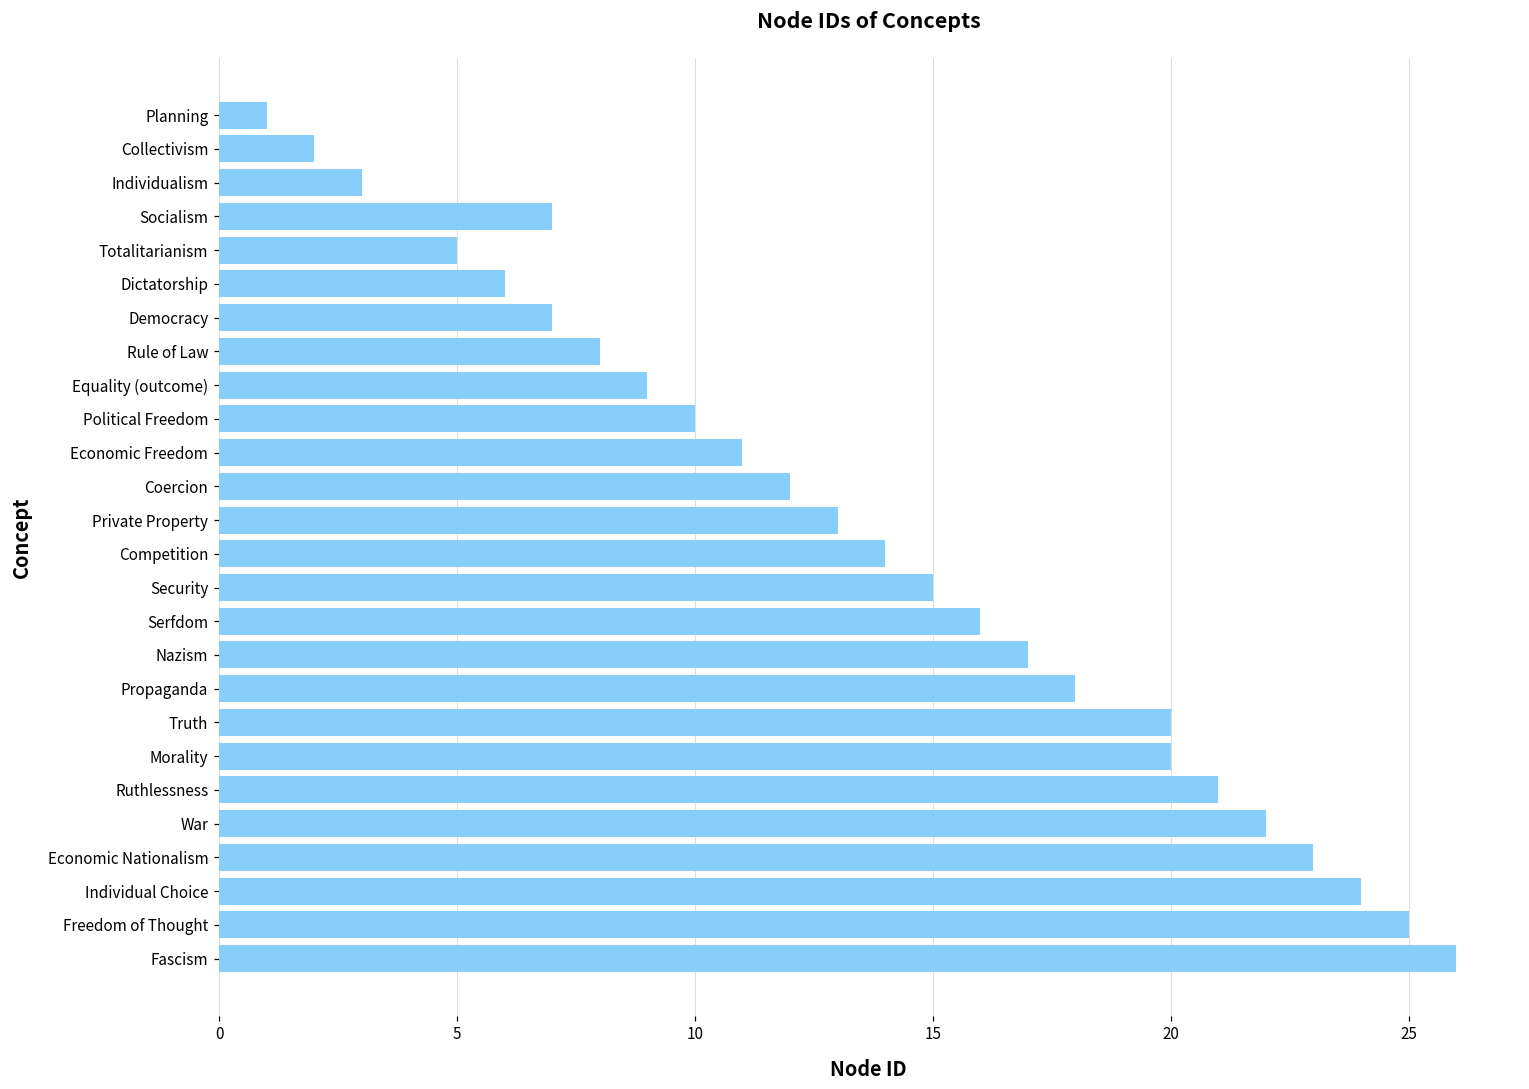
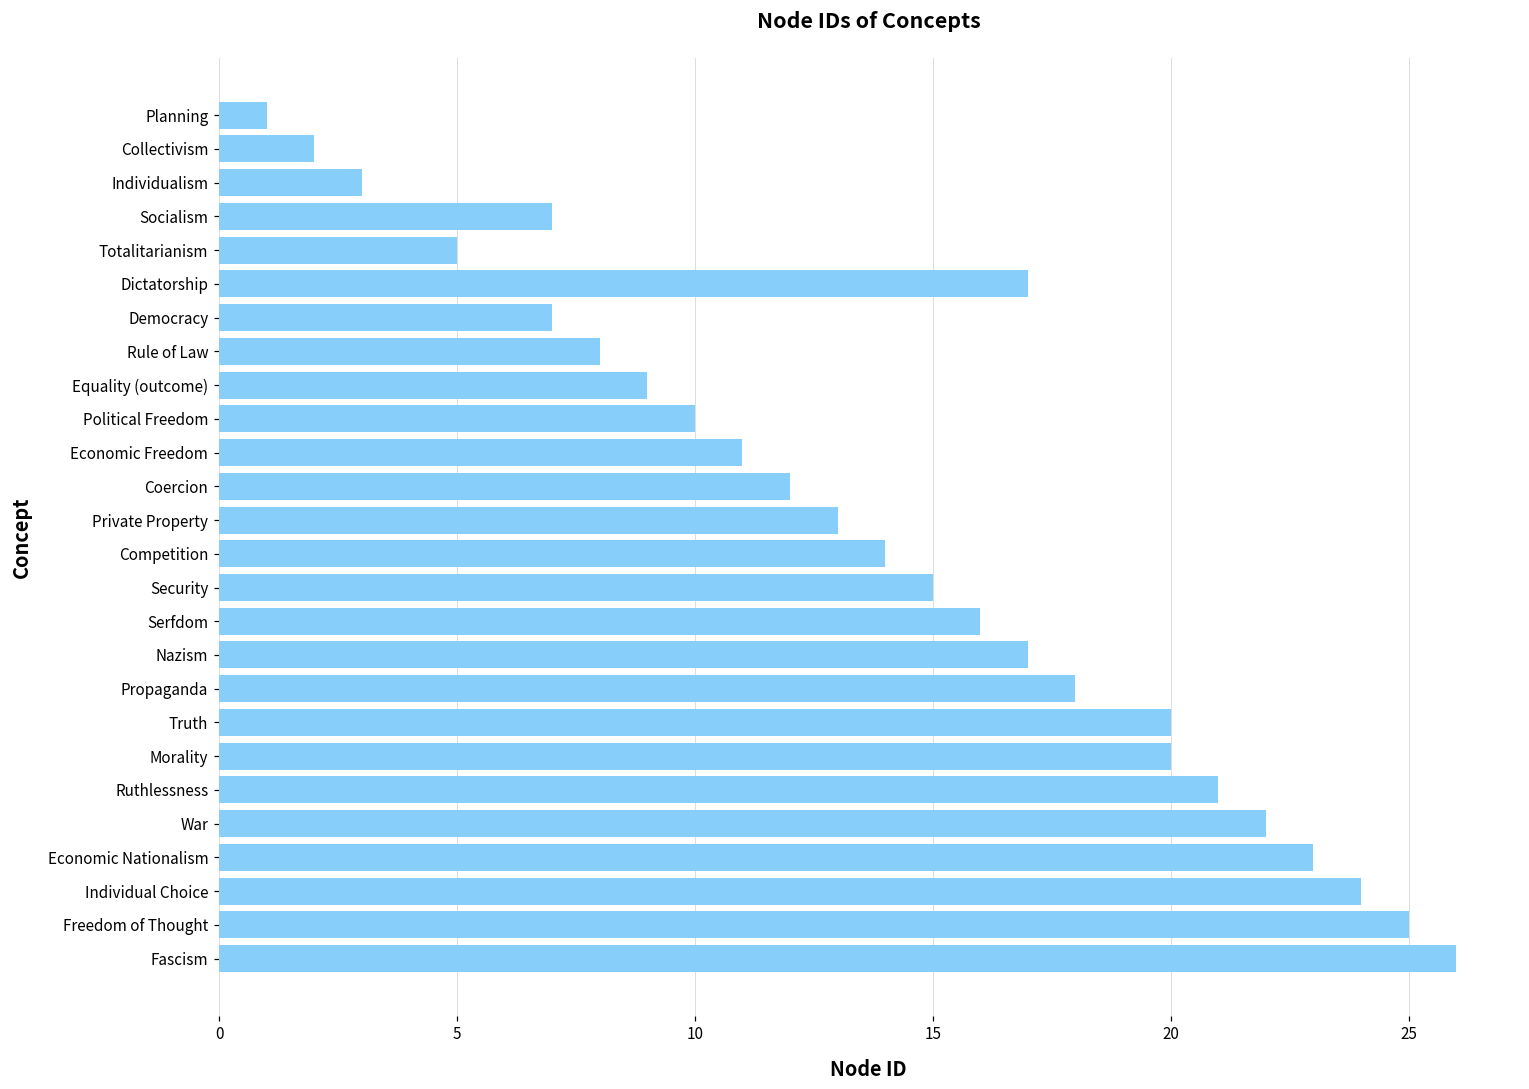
Dictatorship: 6 -> 17
